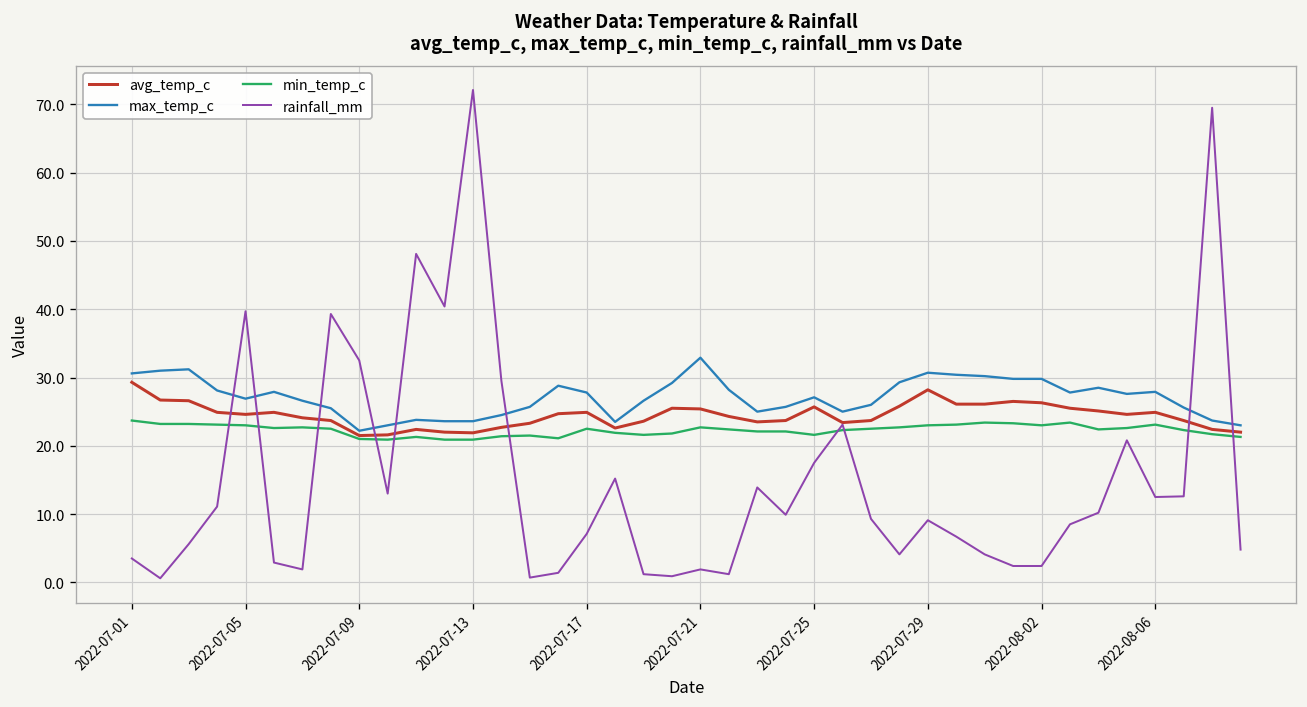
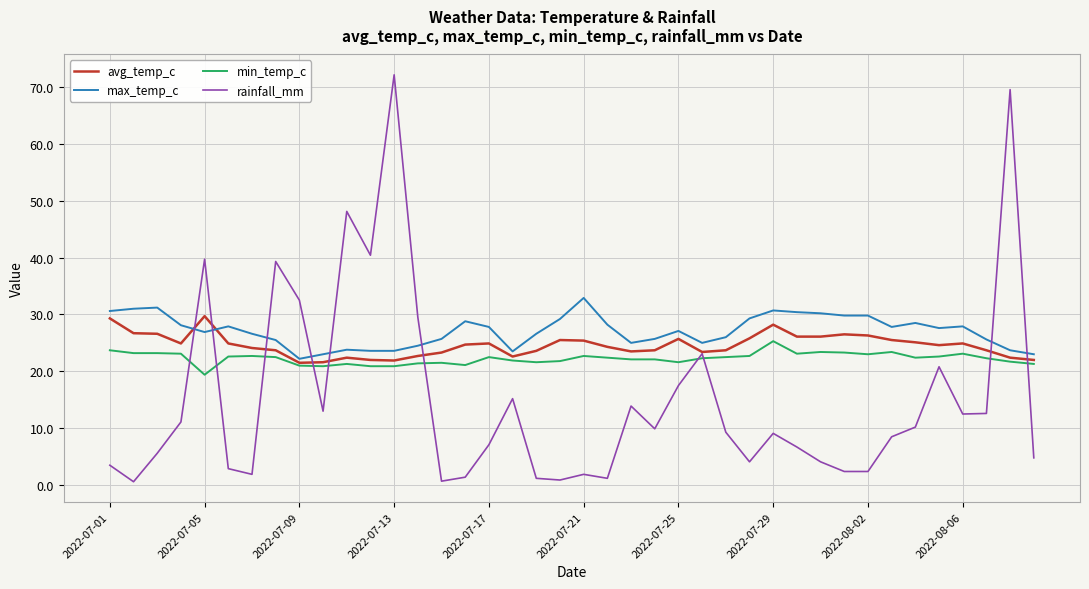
avg_temp_c, 2022-07-05: 25 -> 30
min_temp_c, 2022-07-05: 23 -> 19
min_temp_c, 2022-07-29: 23 -> 25
